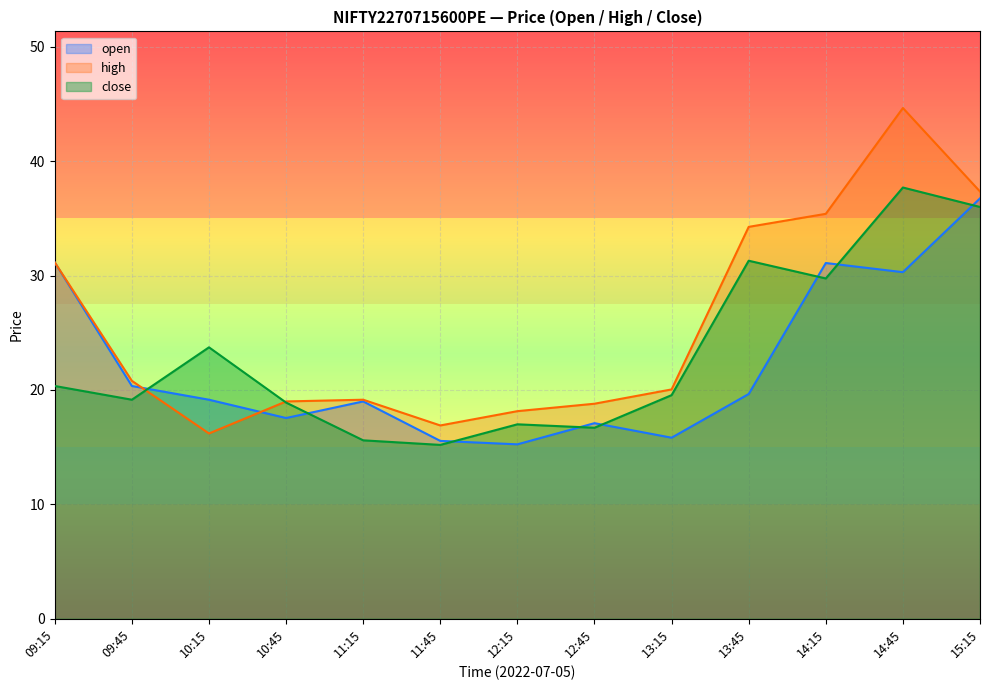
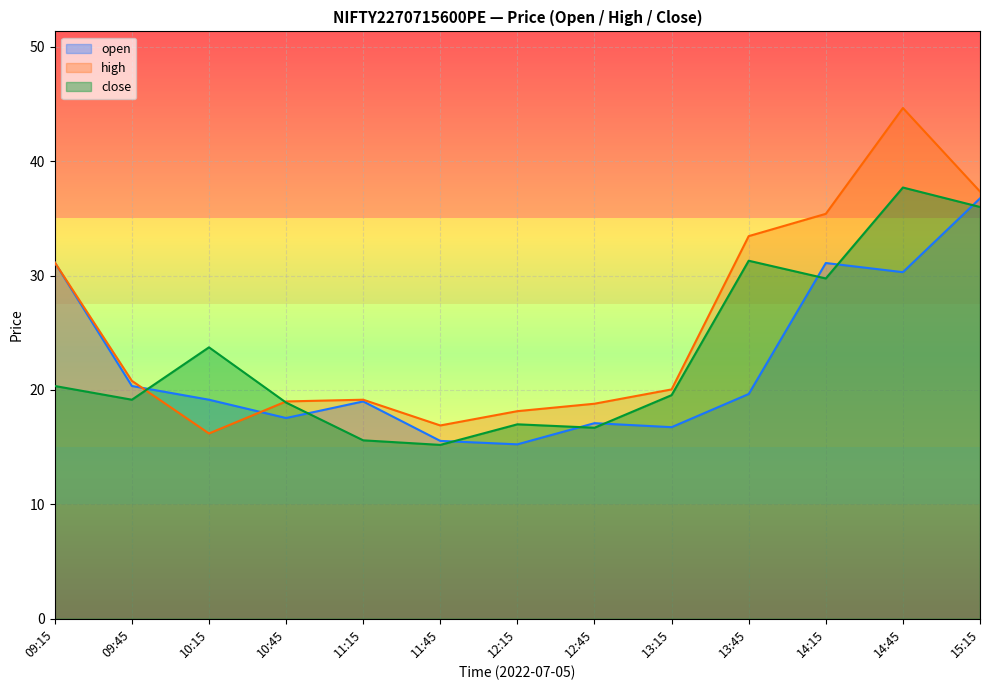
open, 13:15: 15.8 -> 16.8
high, 13:45: 34.3 -> 33.5
